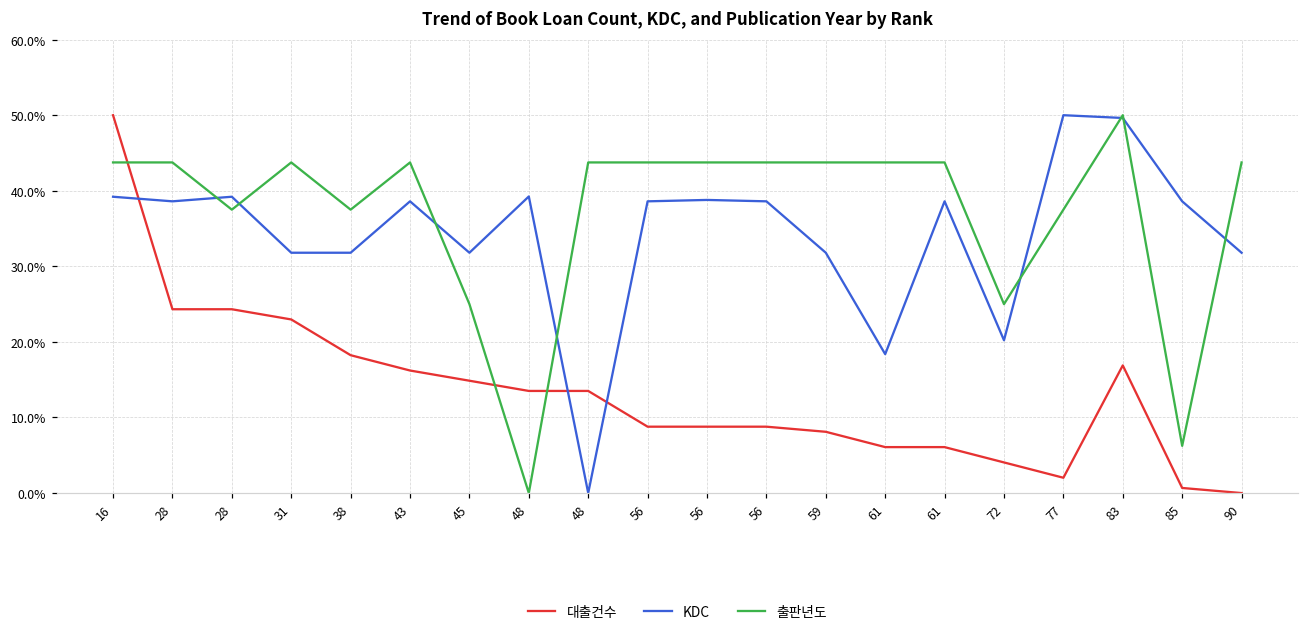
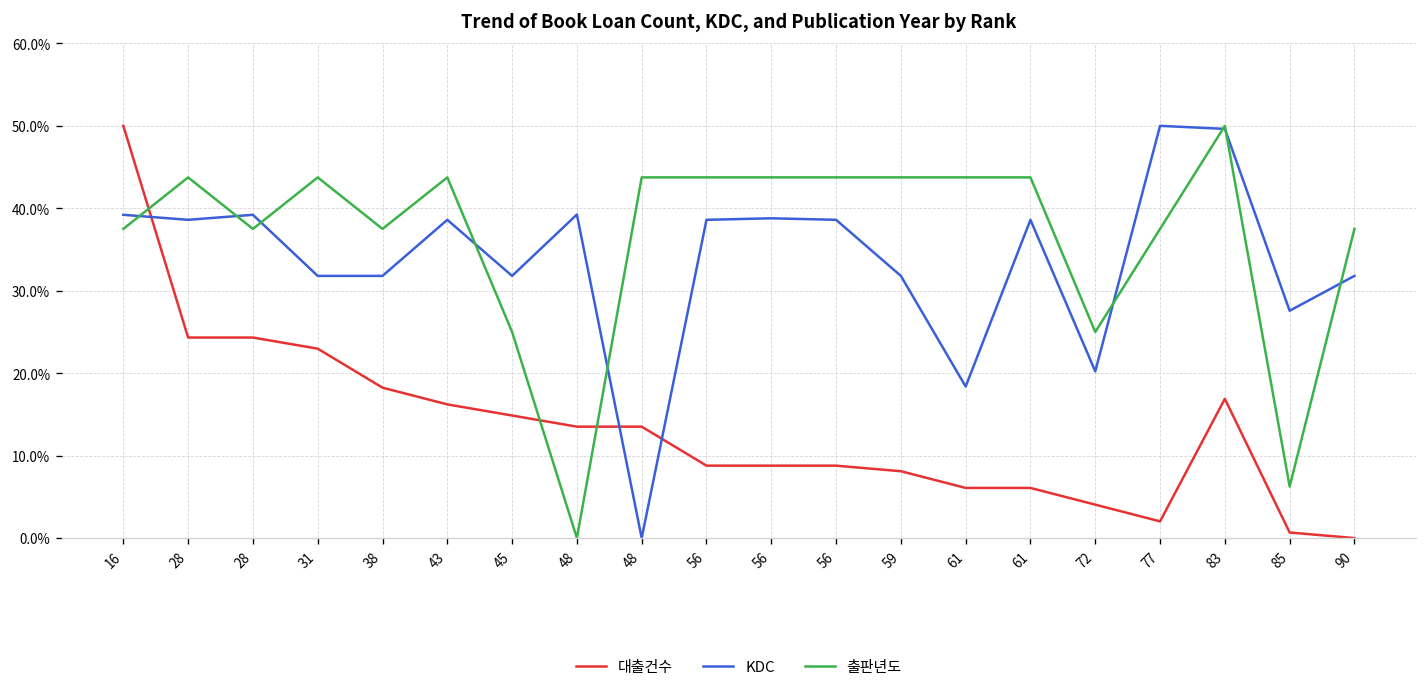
출판년도, 16: 44% -> 38%
KDC, 85: 39% -> 28%
출판년도, 90: 44% -> 38%
